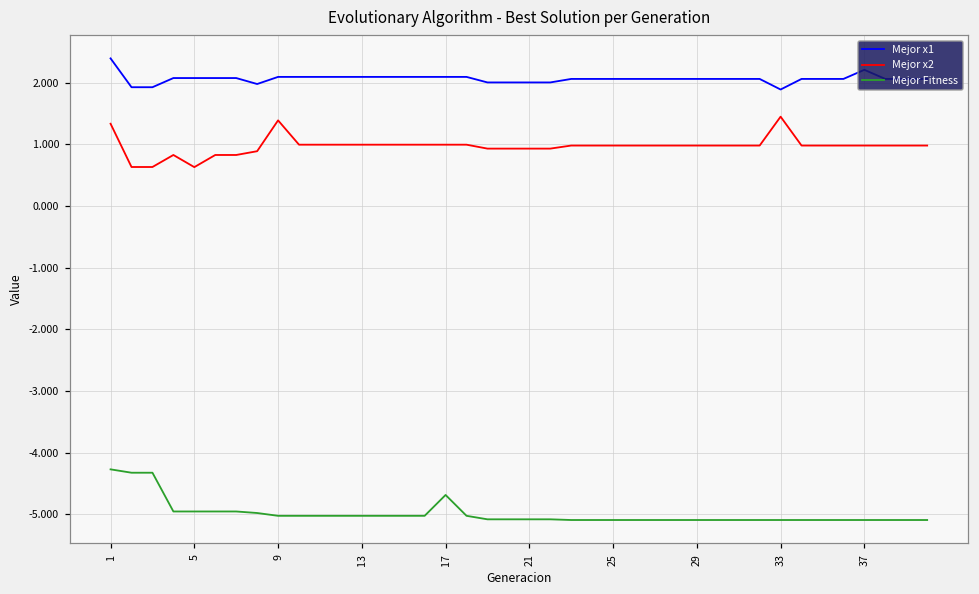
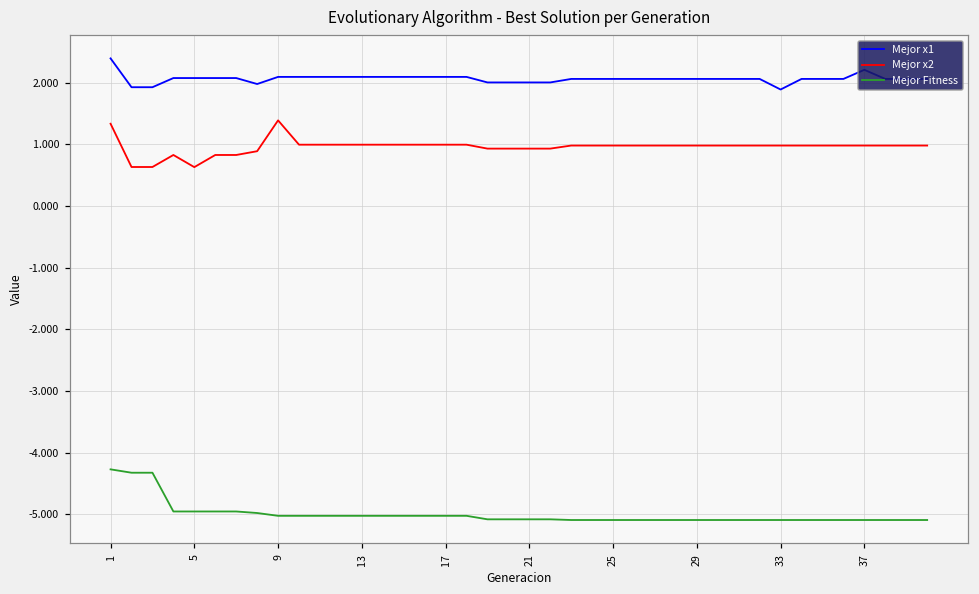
Mejor Fitness, 17: -4.7 -> -5.0
Mejor x2, 33: 1.4 -> 1.0
